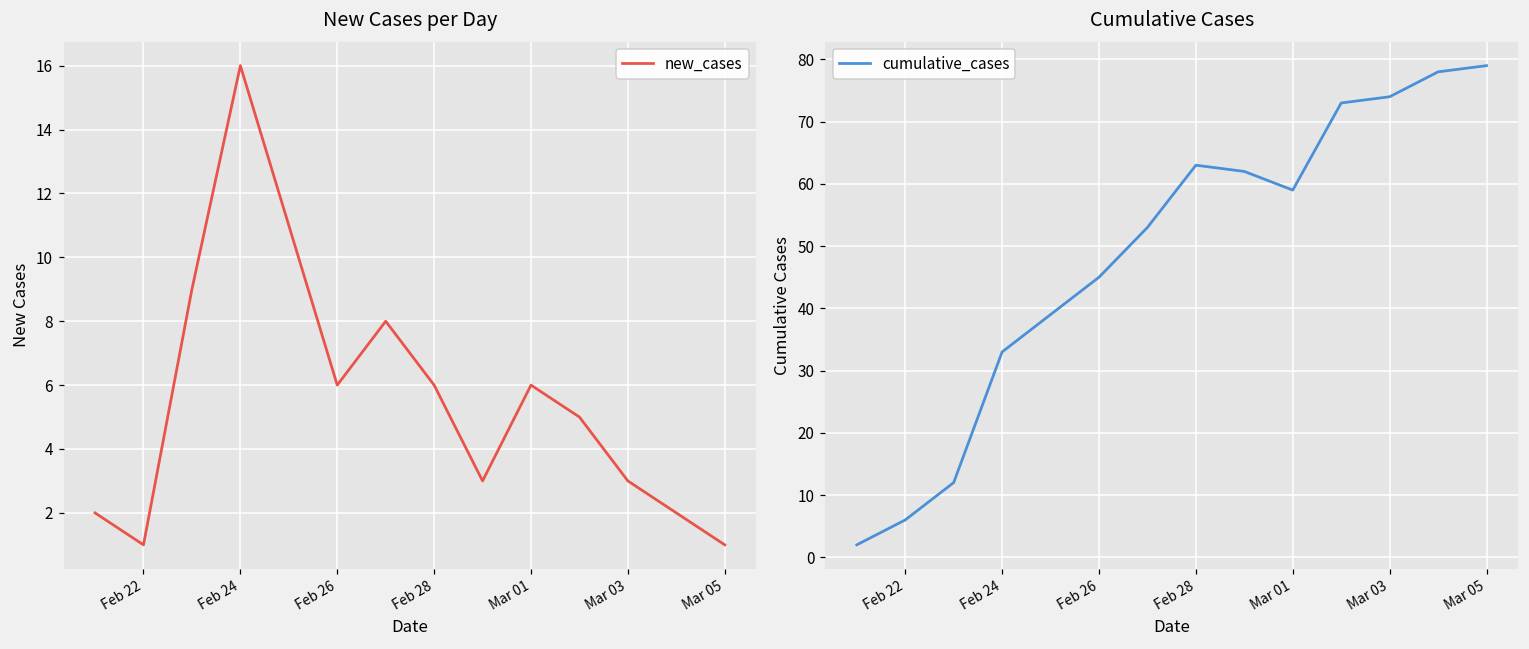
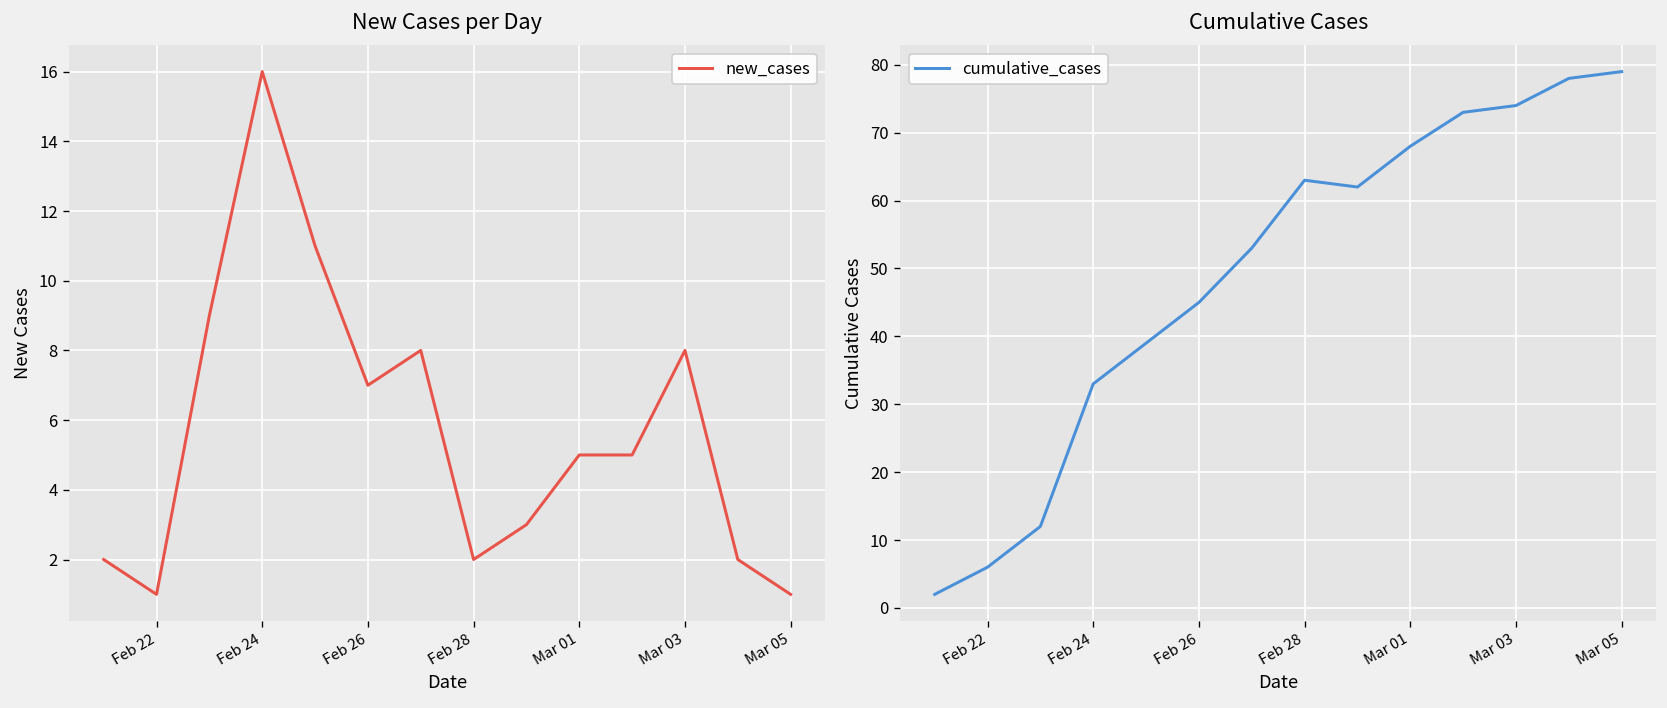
New Cases per Day, Feb 26: 6 -> 7
New Cases per Day, Feb 28: 6 -> 2
New Cases per Day, Mar 01: 6 -> 5
New Cases per Day, Mar 03: 3 -> 8
Cumulative Cases, Mar 01: 59 -> 68
